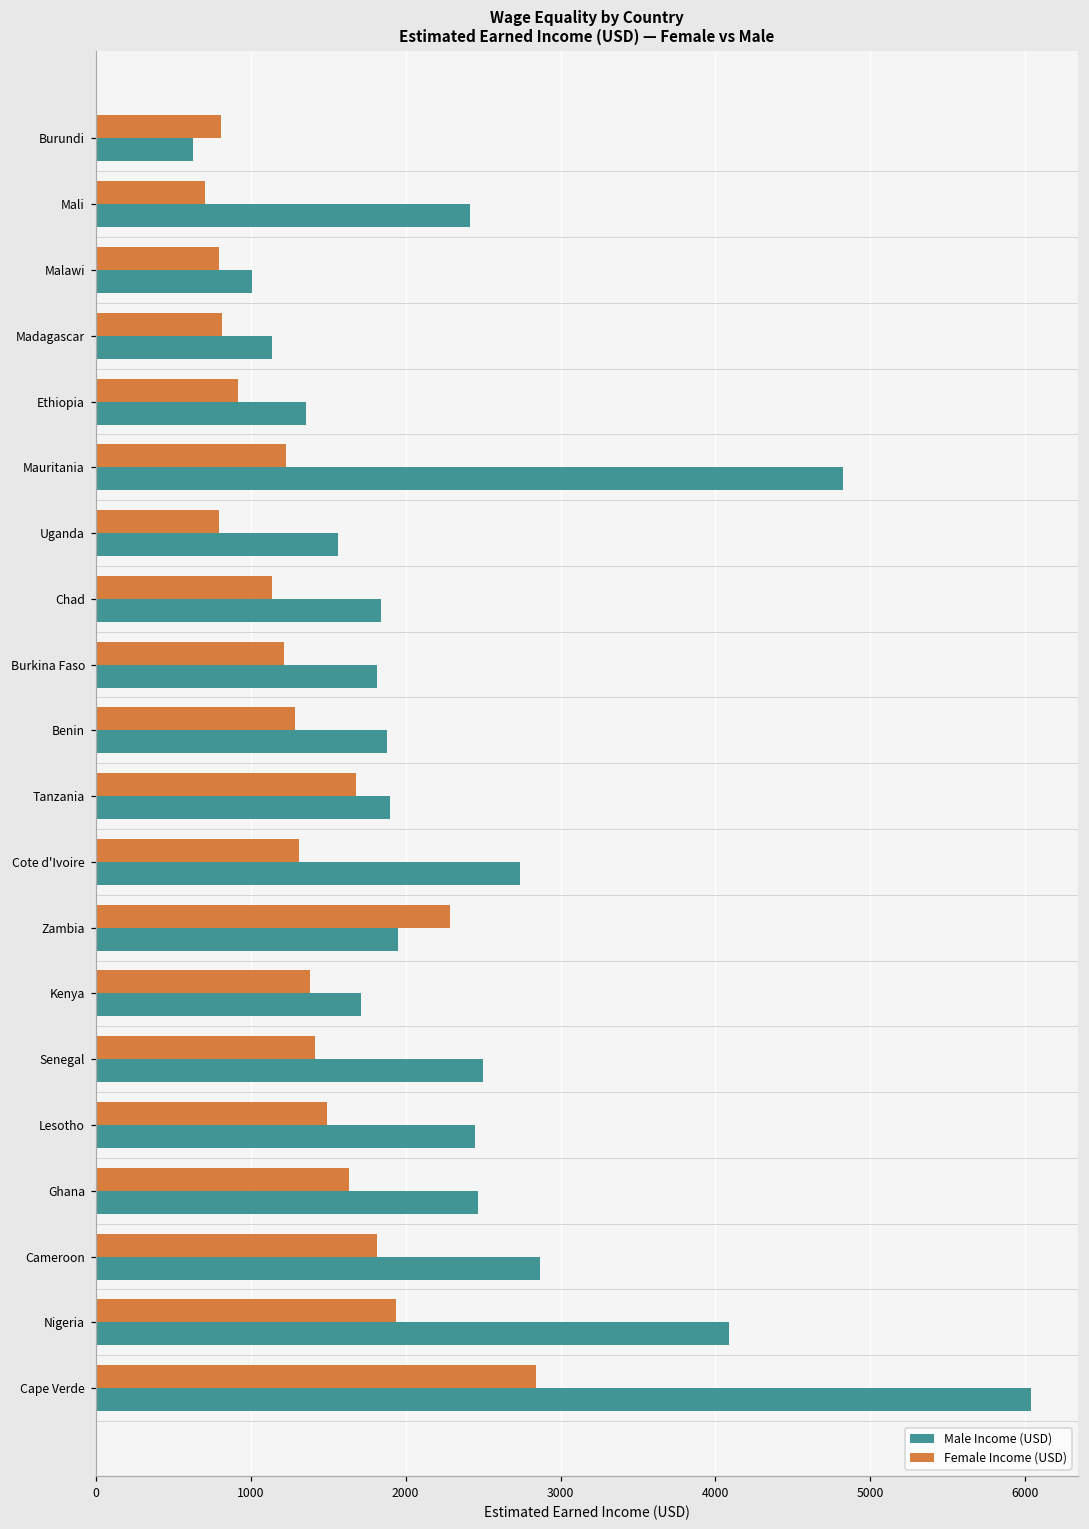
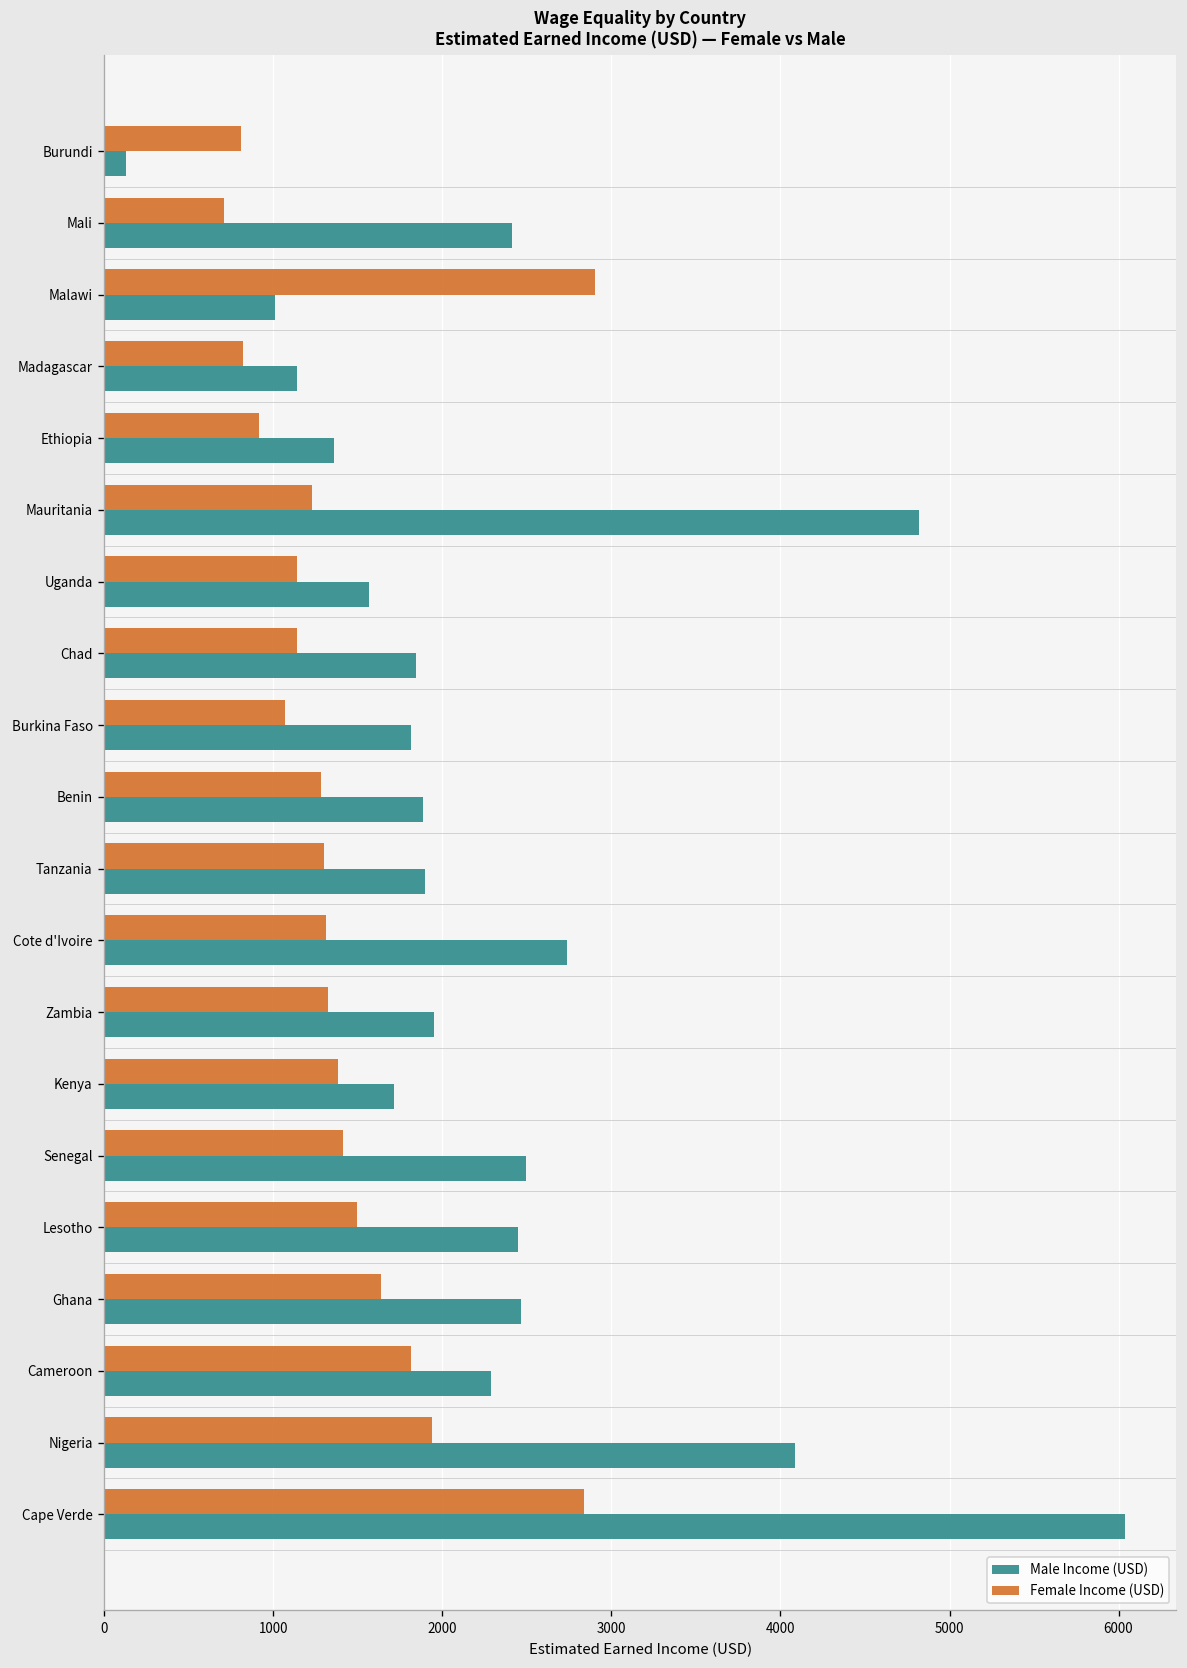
Male Income (USD), Burundi: 630 -> 130
Female Income (USD), Malawi: 790 -> 2900
Female Income (USD), Uganda: 800 -> 1140
Female Income (USD), Burkina Faso: 1210 -> 1070
Female Income (USD), Tanzania: 1680 -> 1300
Female Income (USD), Zambia: 2290 -> 1320
Male Income (USD), Cameroon: 2870 -> 2290
